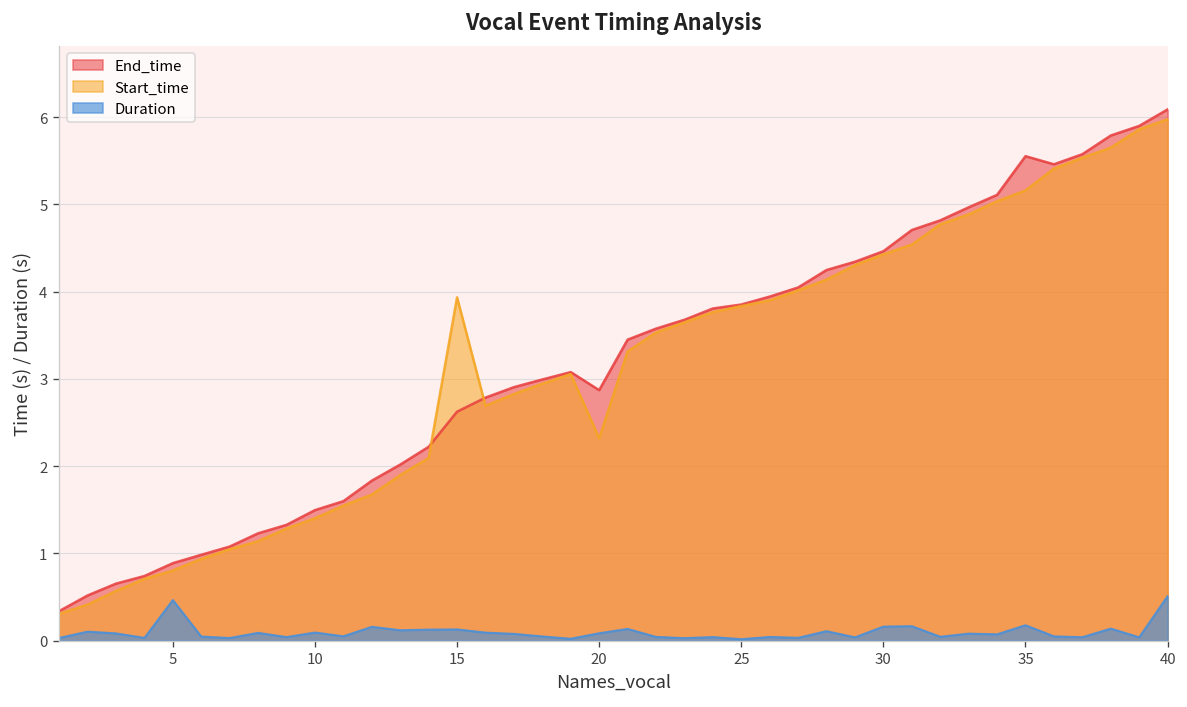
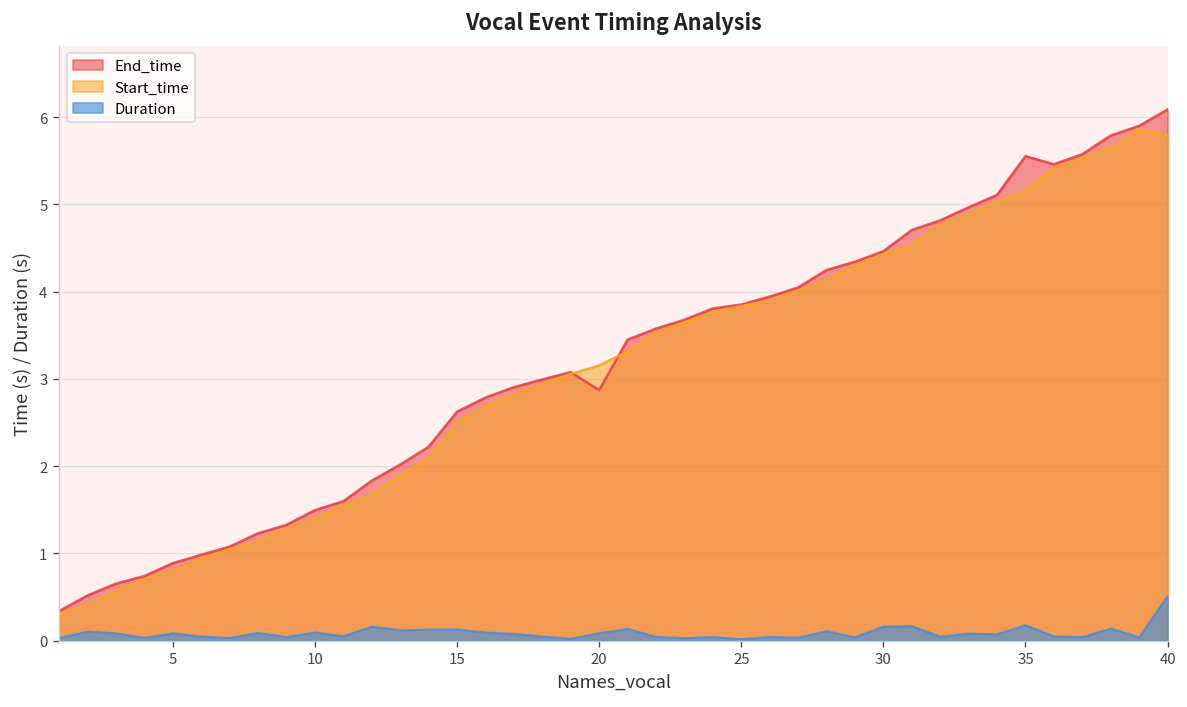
Duration, 5: 0.5 -> 0.1
Start_time, 15: 3.9 -> 2.5
Start_time, 20: 2.3 -> 3.2
Start_time, 40: 6.0 -> 5.8
